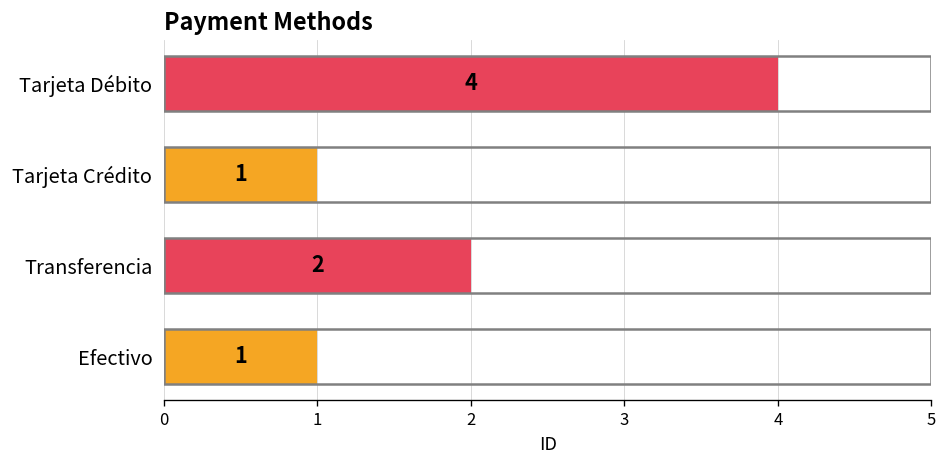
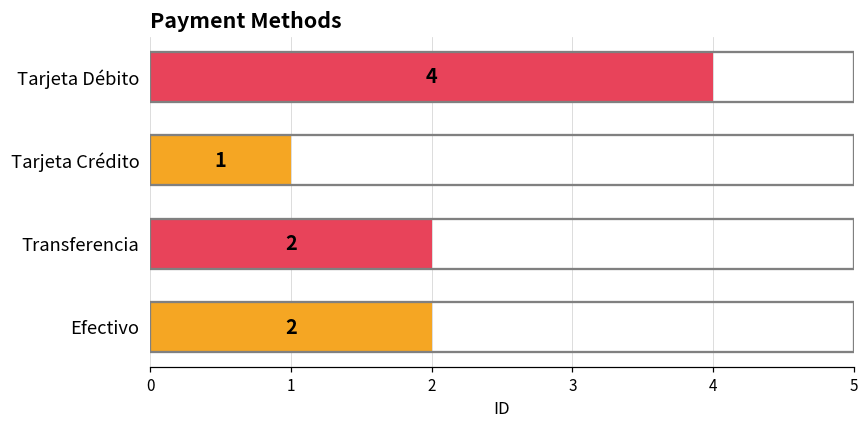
Efectivo: 1 -> 2
